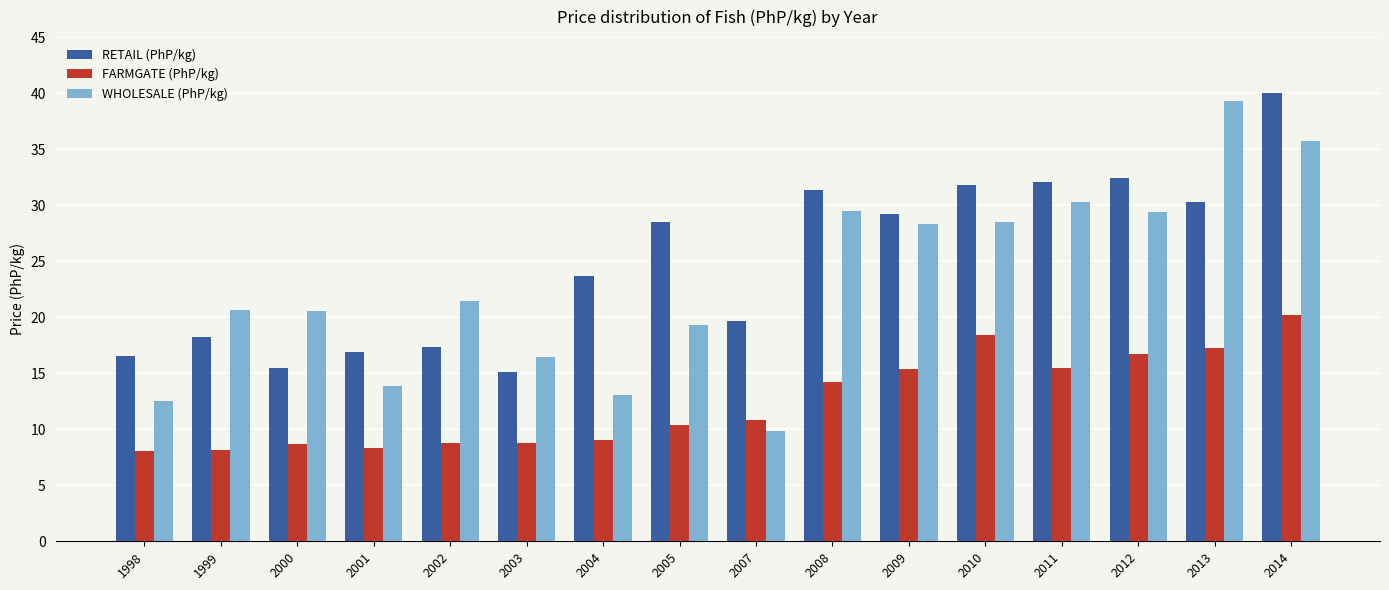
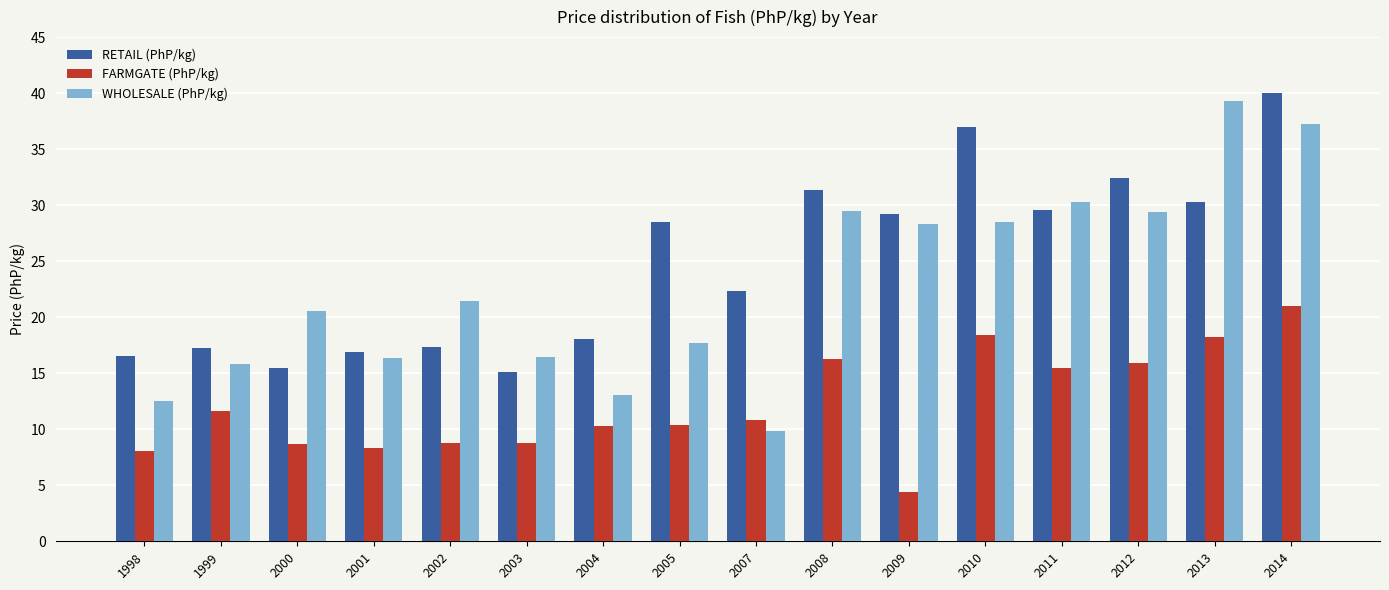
RETAIL (PhP/kg), 1999: 18.2 -> 17.3
FARMGATE (PhP/kg), 1999: 8.1 -> 11.7
WHOLESALE (PhP/kg), 1999: 20.6 -> 15.8
WHOLESALE (PhP/kg), 2001: 13.9 -> 16.3
RETAIL (PhP/kg), 2004: 23.7 -> 18.1
FARMGATE (PhP/kg), 2004: 9.1 -> 10.3
WHOLESALE (PhP/kg), 2005: 19.3 -> 17.7
RETAIL (PhP/kg), 2007: 19.7 -> 22.3
FARMGATE (PhP/kg), 2008: 14.2 -> 16.2
FARMGATE (PhP/kg), 2009: 15.4 -> 4.4
RETAIL (PhP/kg), 2010: 31.8 -> 37.0
RETAIL (PhP/kg), 2011: 32.1 -> 29.6
FARMGATE (PhP/kg), 2012: 16.7 -> 15.9
FARMGATE (PhP/kg), 2013: 17.2 -> 18.2
FARMGATE (PhP/kg), 2014: 20.2 -> 21.0
WHOLESALE (PhP/kg), 2014: 35.8 -> 37.3
